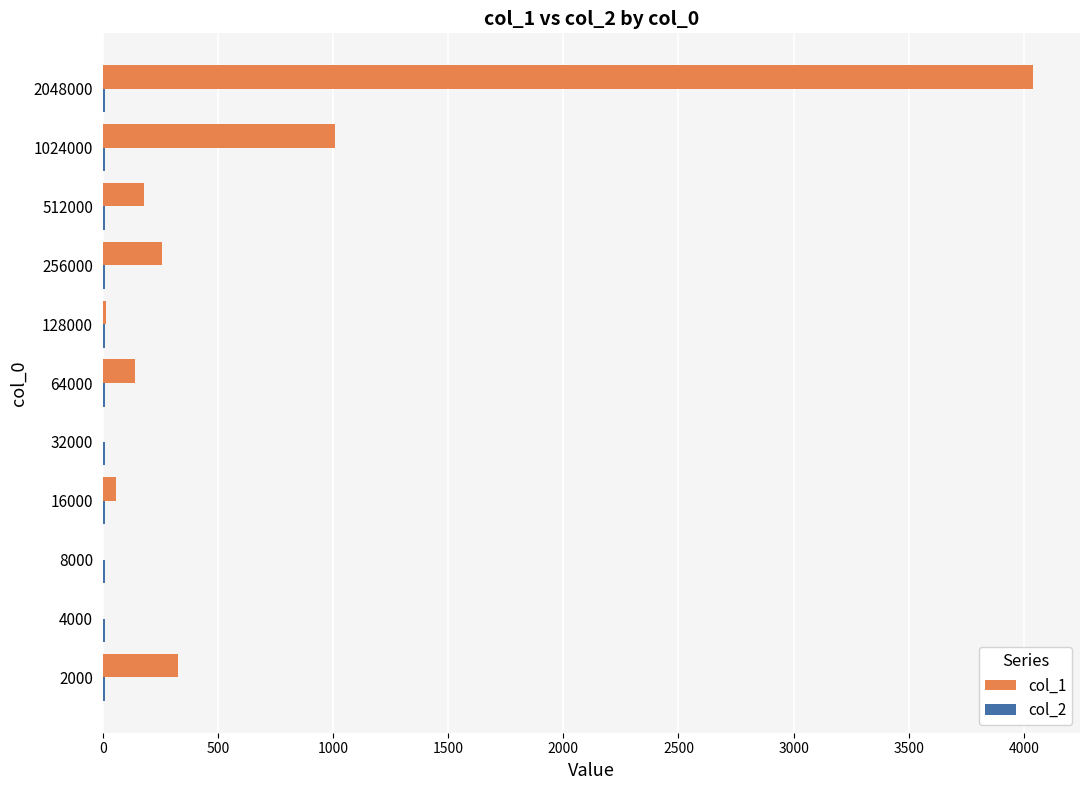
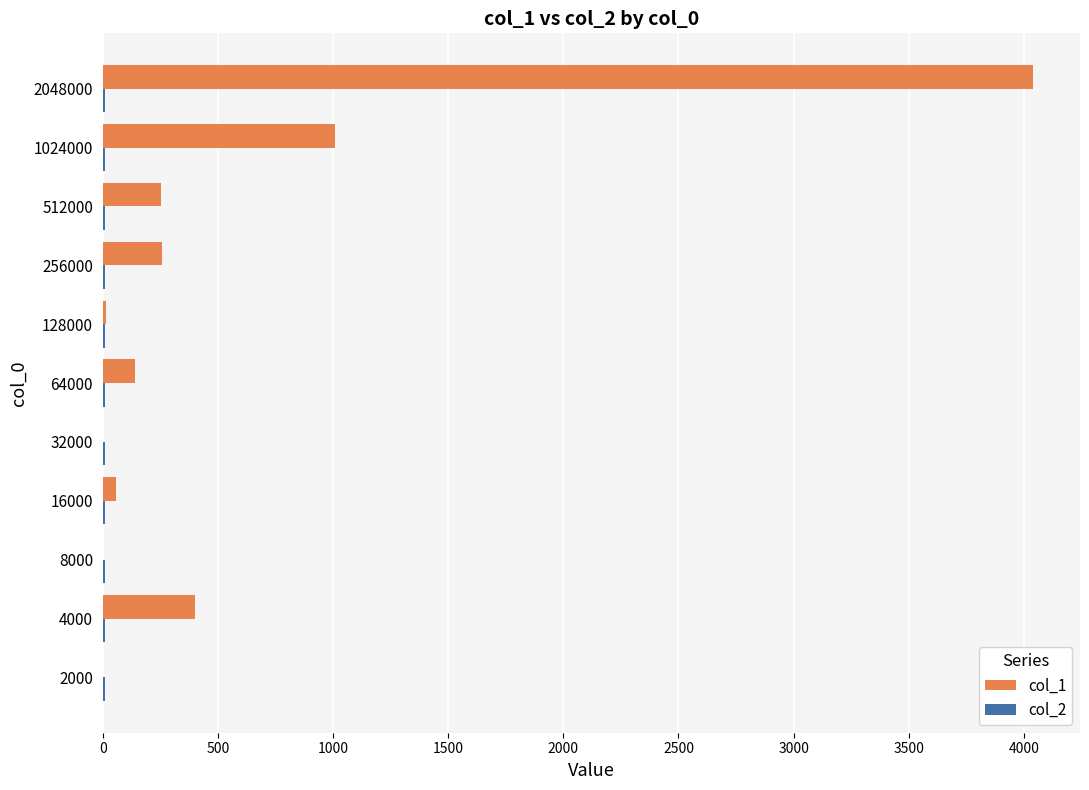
col_1, 512000: 180 -> 250
col_1, 4000: 0 -> 400
col_1, 2000: 330 -> 0
